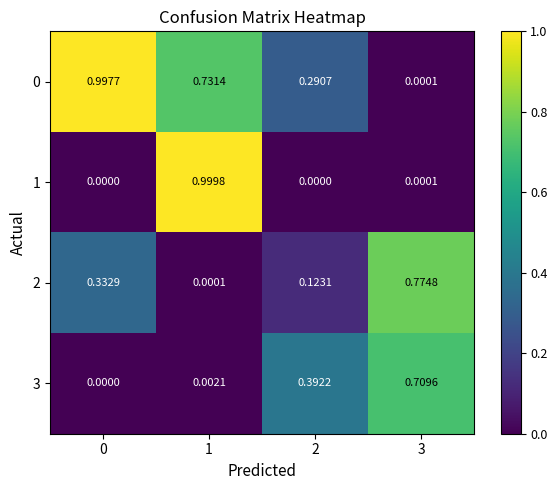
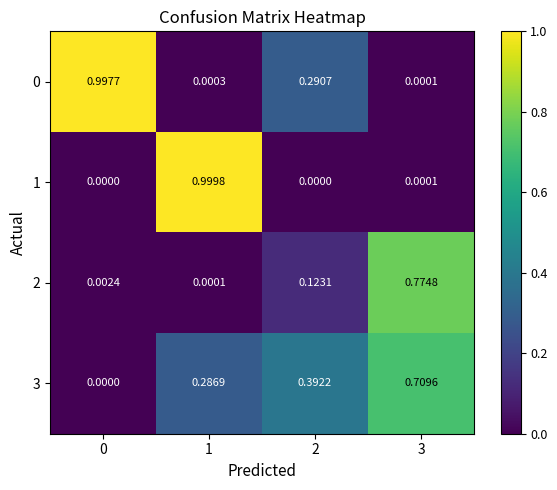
0, 1: 0.7314 -> 0.0003
2, 0: 0.3329 -> 0.0024
3, 1: 0.0021 -> 0.2869
